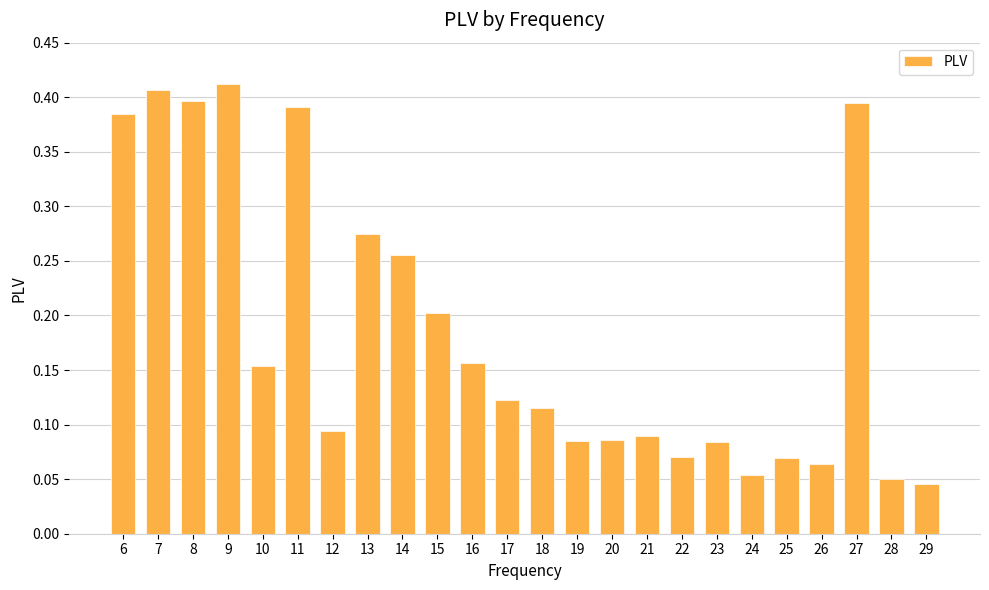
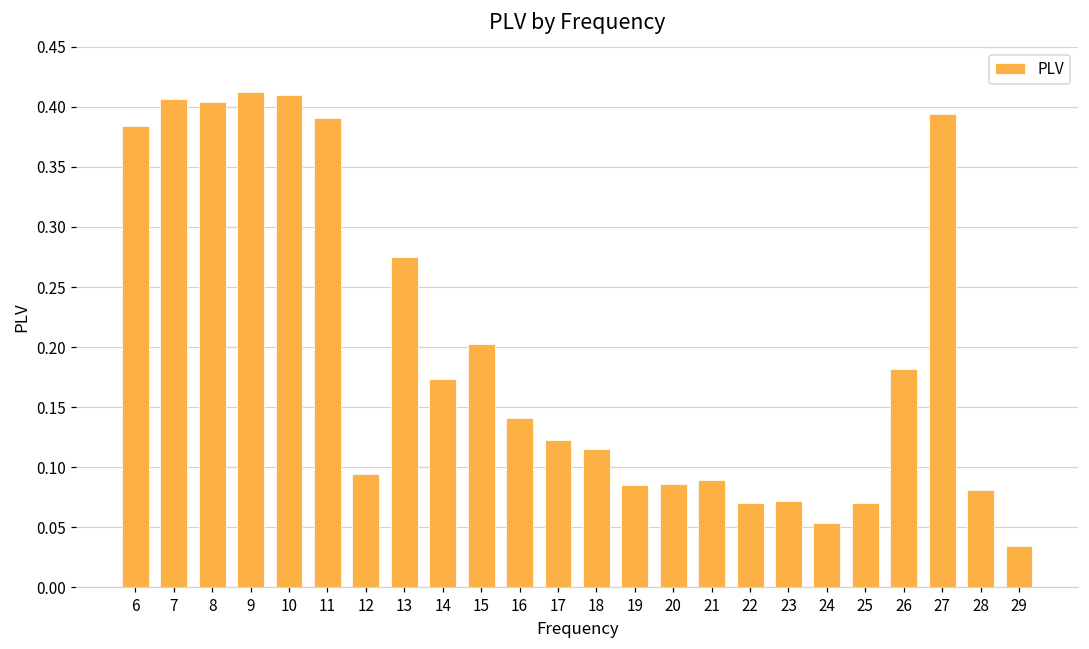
8: 0.396 -> 0.404
10: 0.154 -> 0.410
14: 0.255 -> 0.173
16: 0.157 -> 0.141
23: 0.084 -> 0.072
26: 0.064 -> 0.182
28: 0.050 -> 0.081
29: 0.046 -> 0.034
